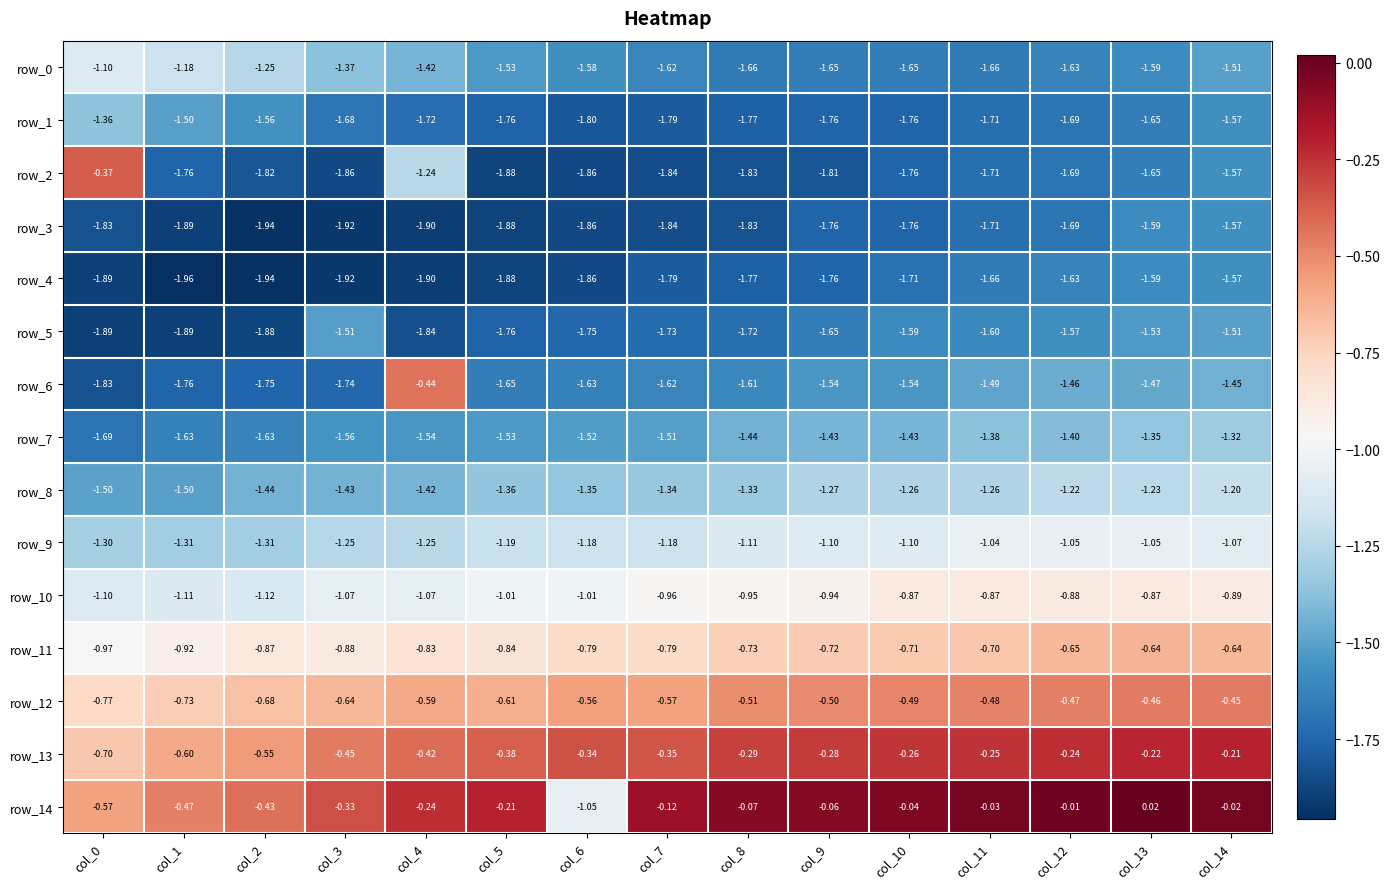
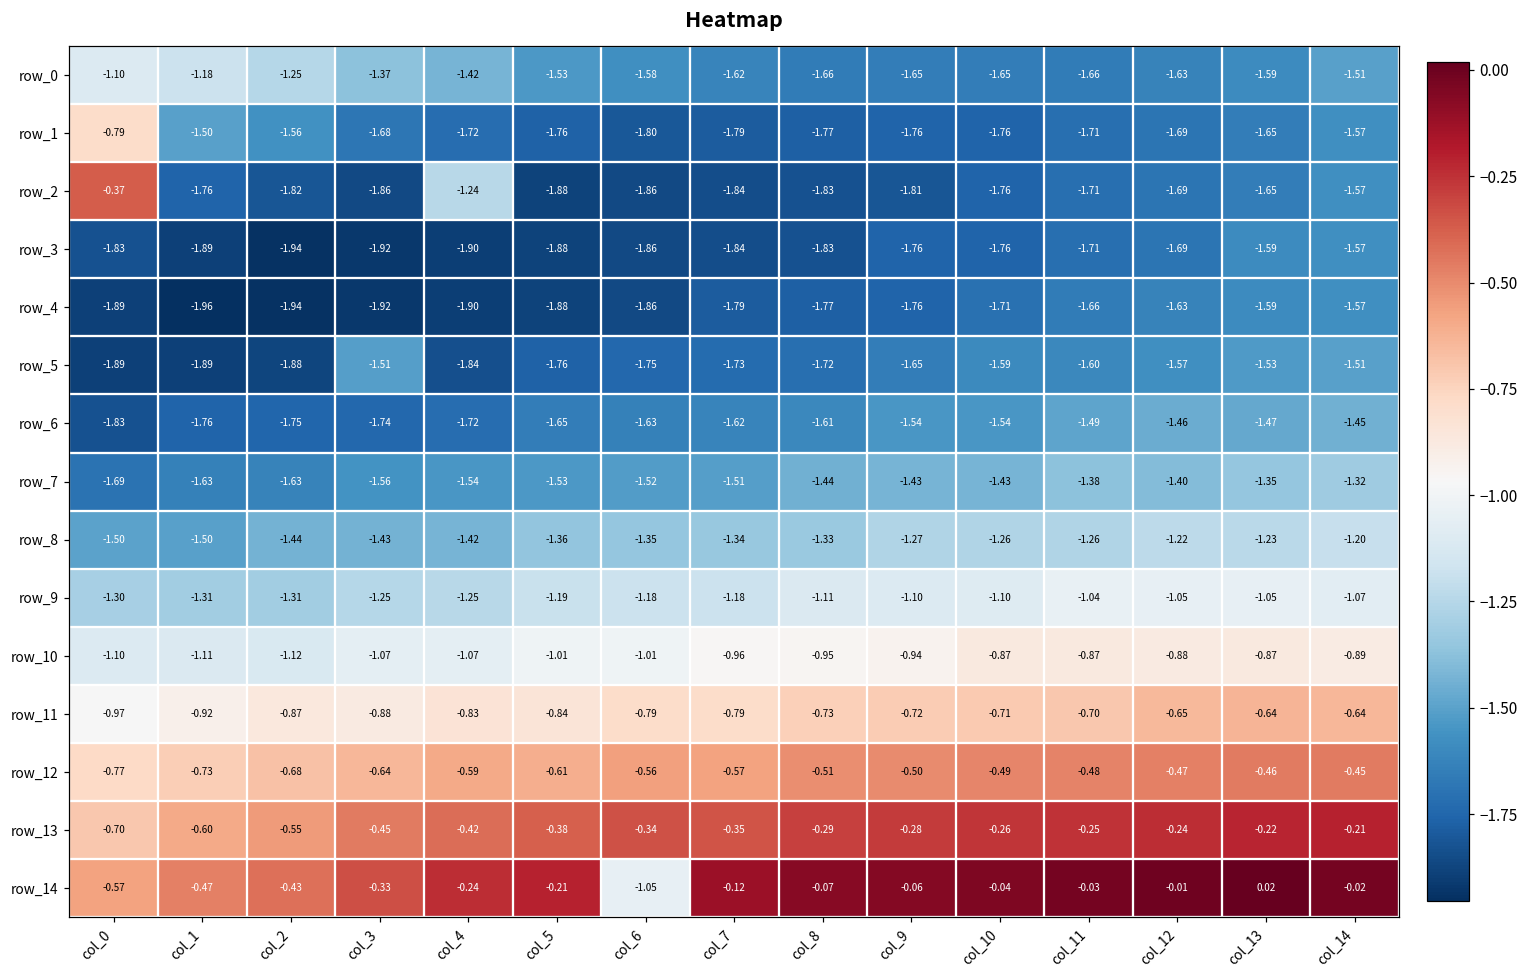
row_1, col_0: -1.36 -> -0.79
row_6, col_4: -0.44 -> -1.72
